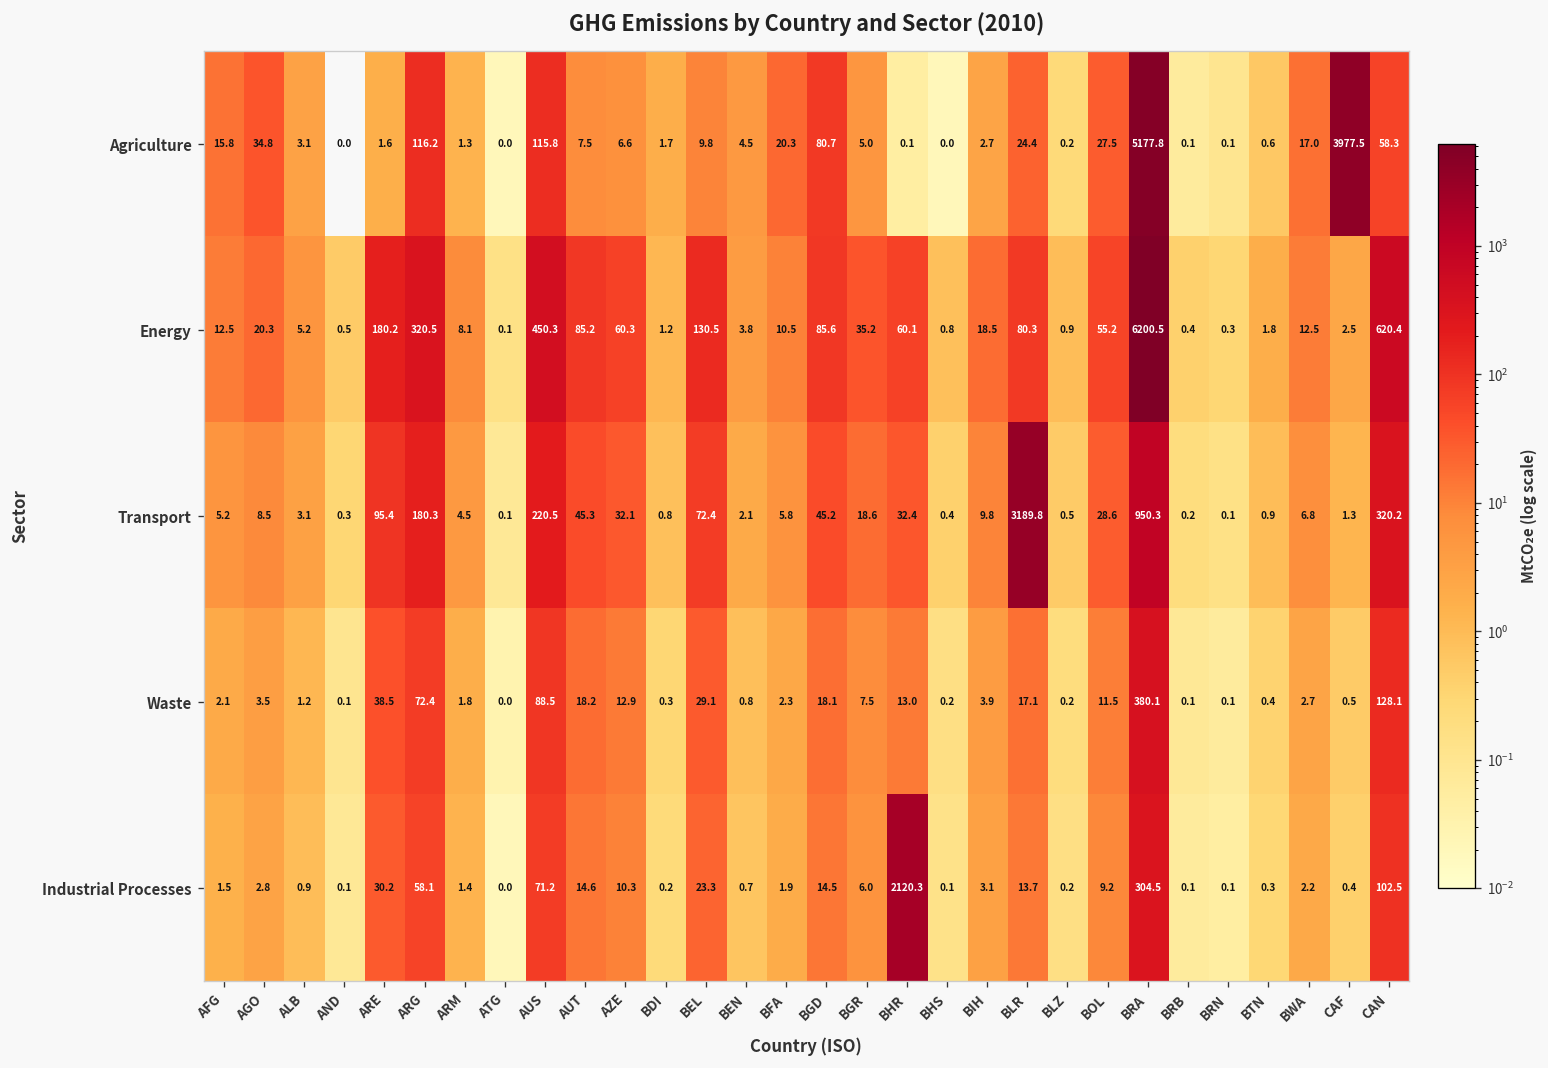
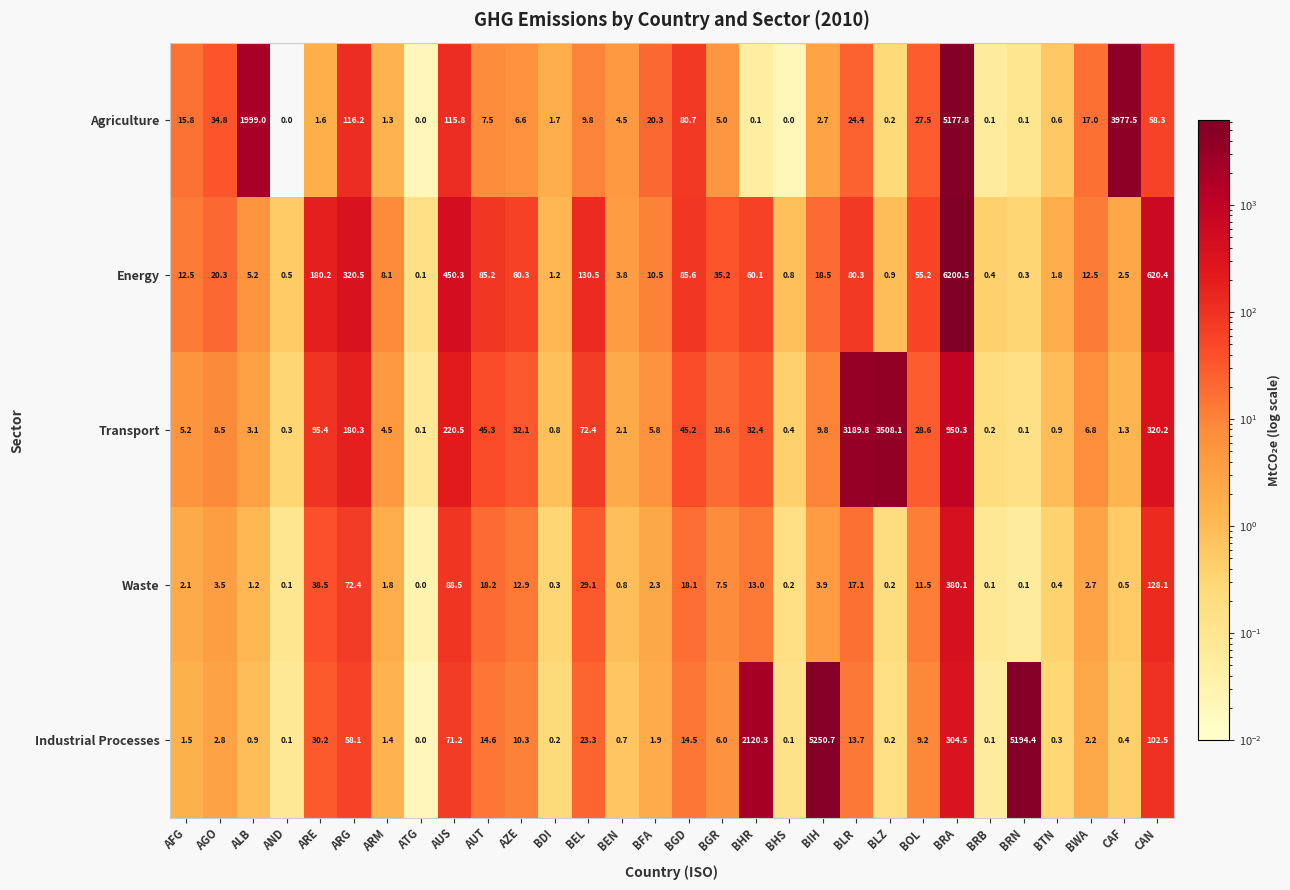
Agriculture, ALB: 3.1 -> 1999.0
Transport, BLZ: 0.5 -> 3508.1
Industrial Processes, BIH: 3.1 -> 5250.7
Industrial Processes, BRN: 0.1 -> 5194.4
